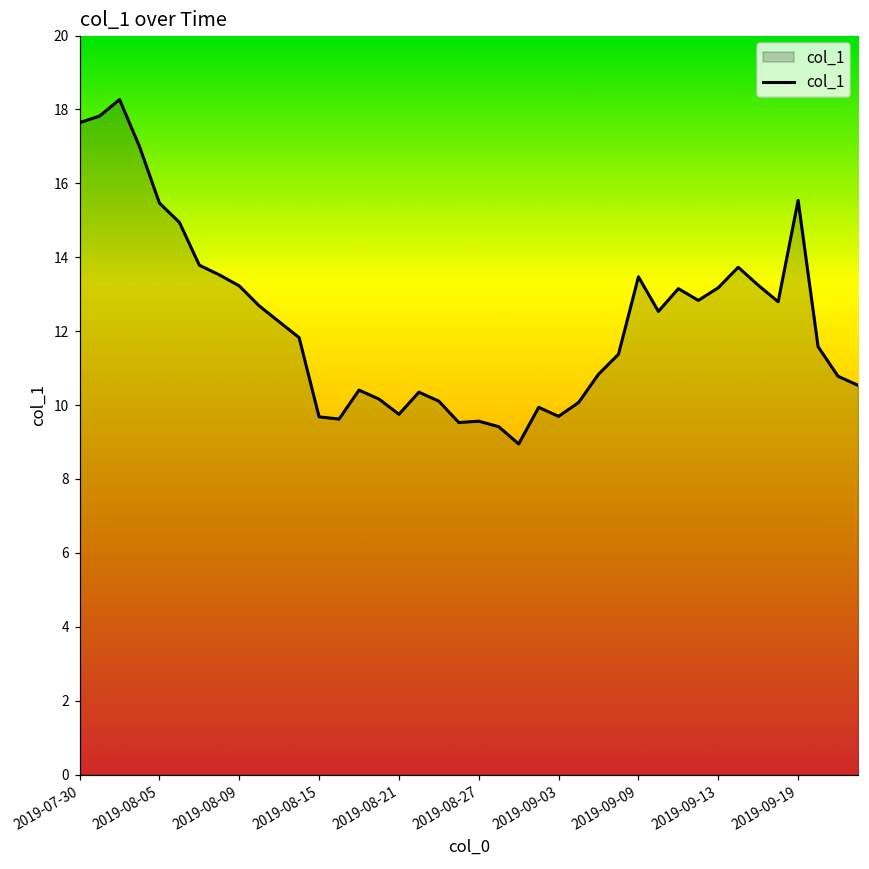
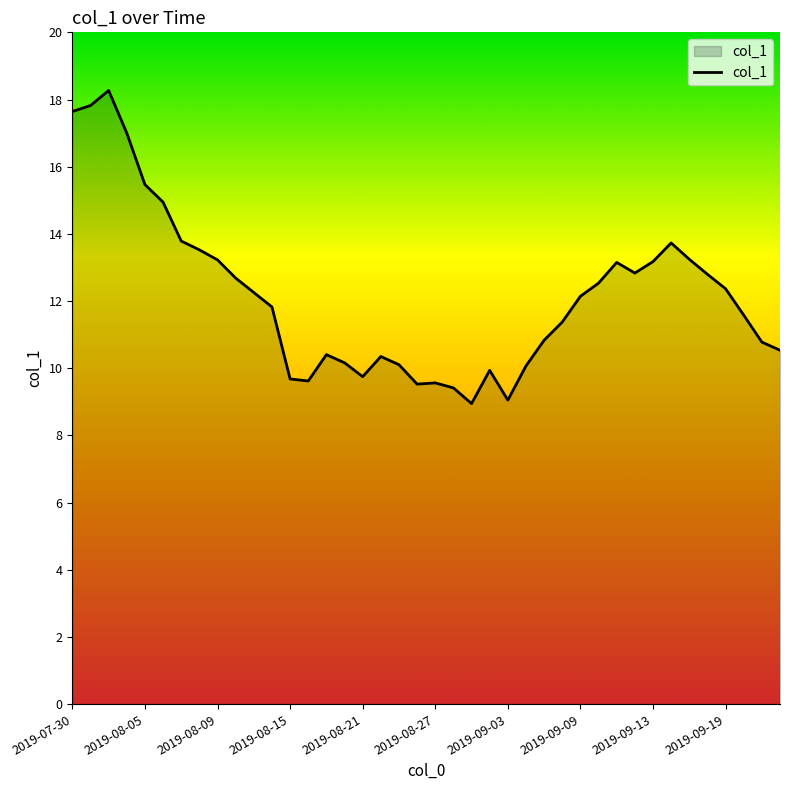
2019-09-03: 9.7 -> 9.1
2019-09-09: 13.5 -> 12.1
2019-09-19: 15.5 -> 12.4
